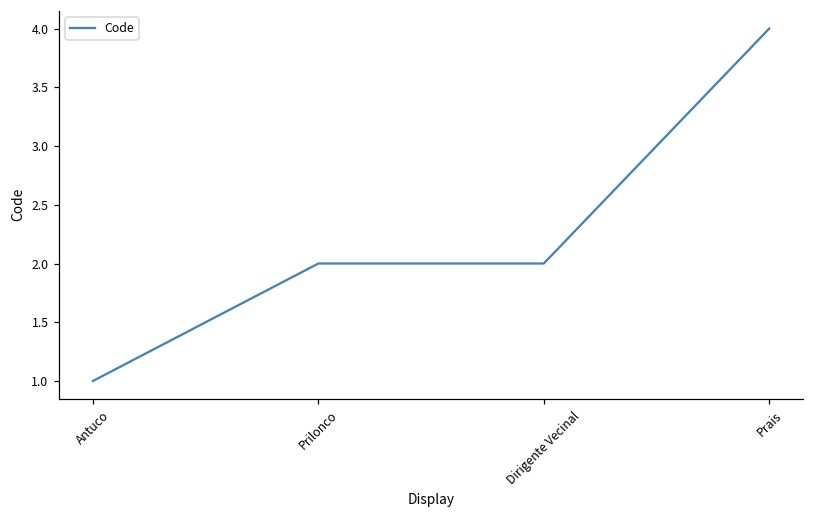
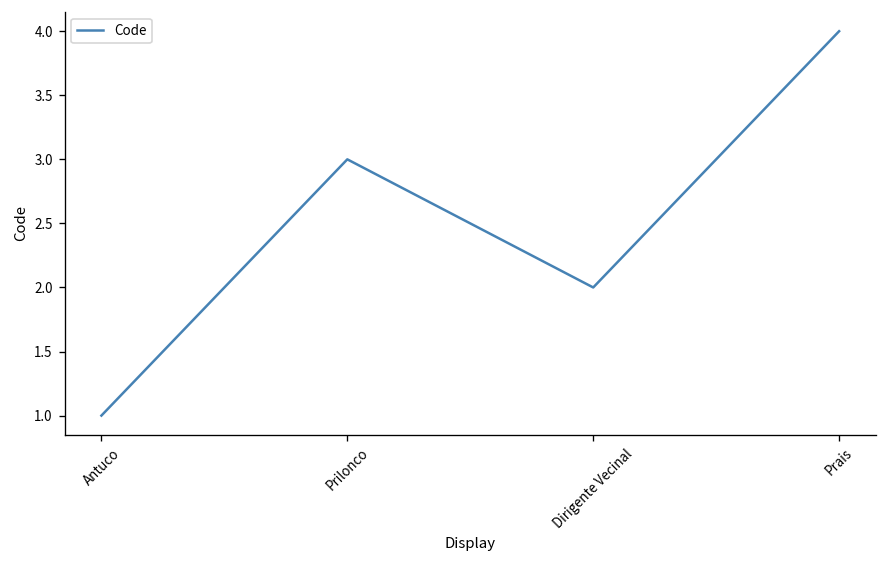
Prilonco: 2 -> 3
